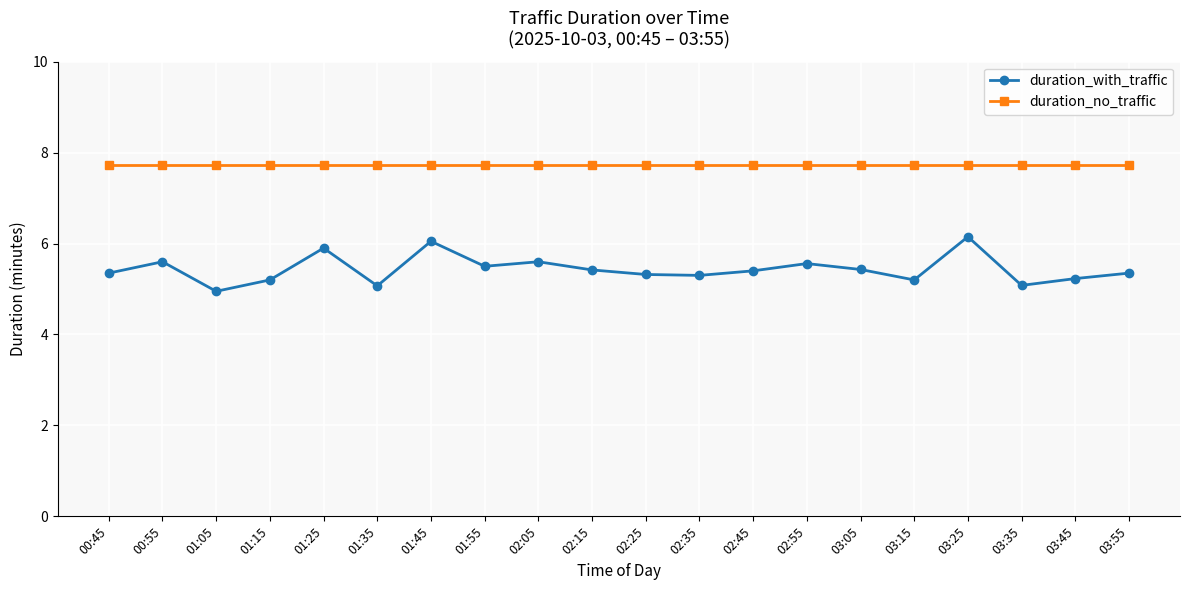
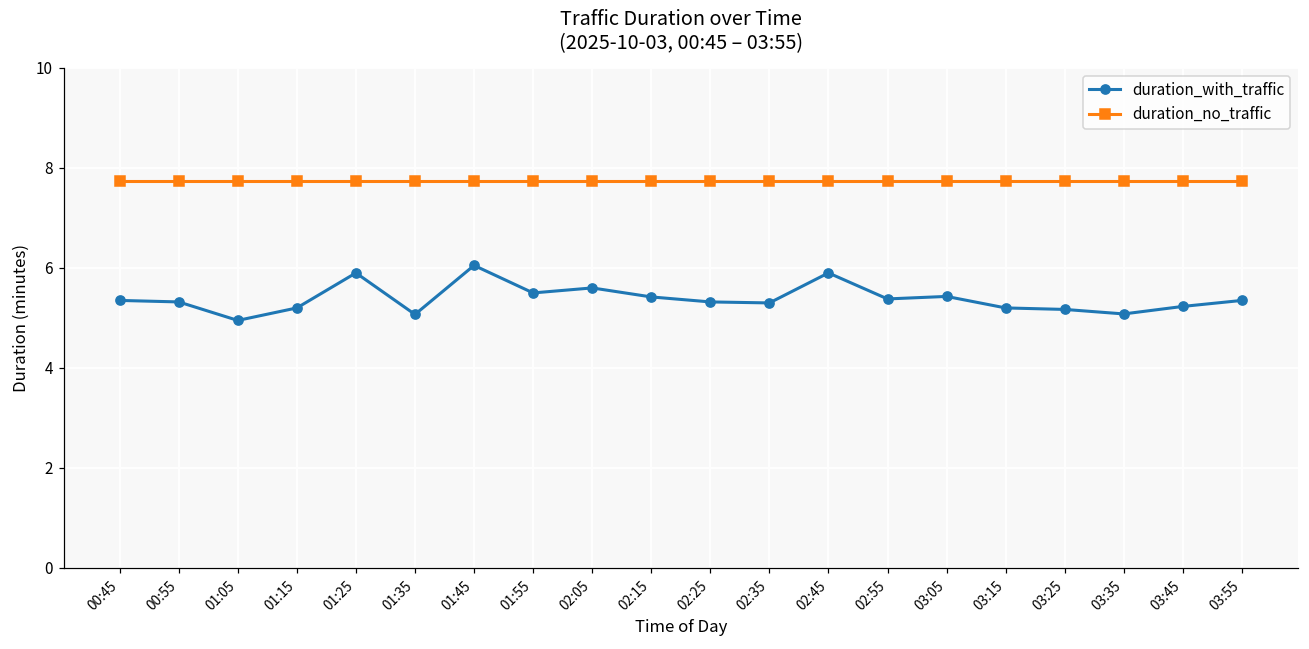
duration_with_traffic, 00:55: 5.6 -> 5.3
duration_with_traffic, 02:45: 5.4 -> 5.9
duration_with_traffic, 02:55: 5.6 -> 5.4
duration_with_traffic, 03:25: 6.2 -> 5.2
